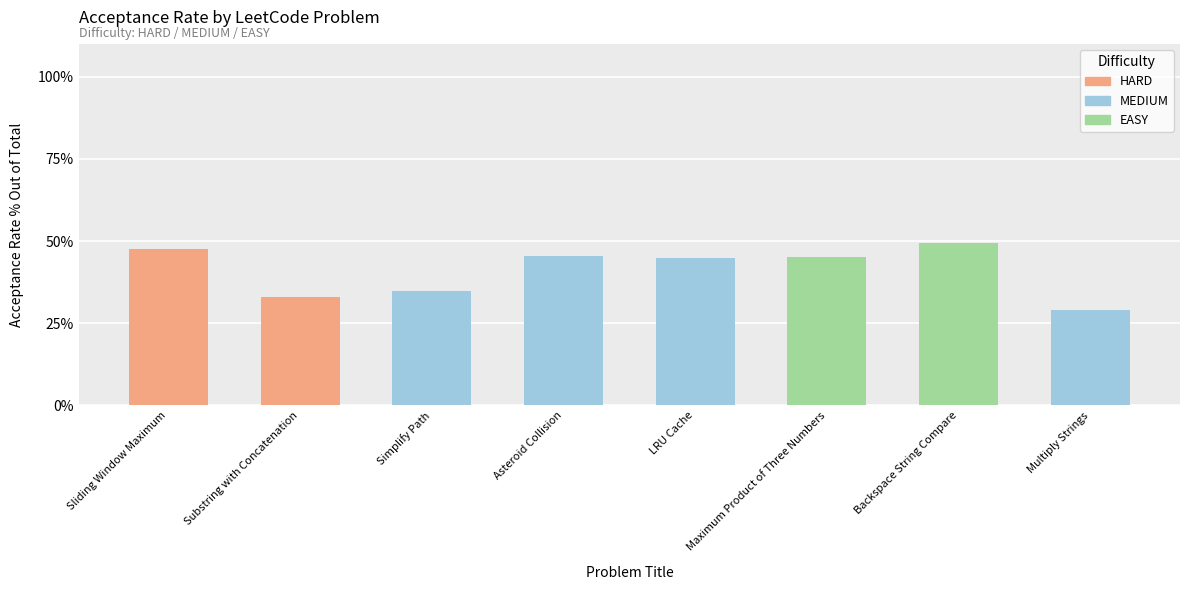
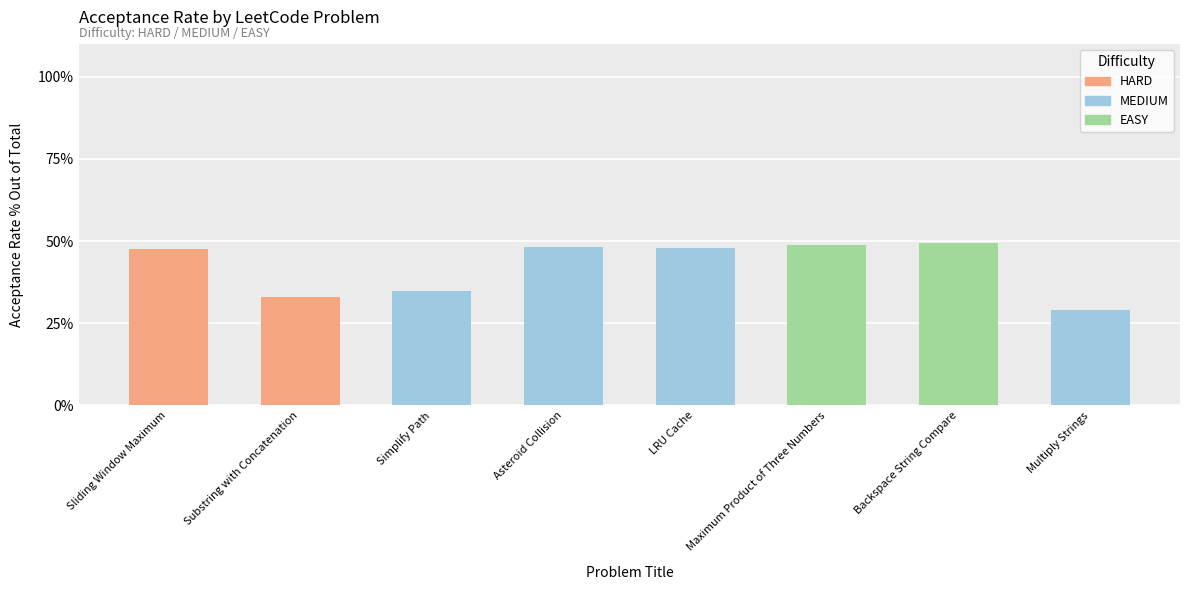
Asteroid Collision: 45% -> 48%
LRU Cache: 45% -> 48%
Maximum Product of Three Numbers: 45% -> 49%
